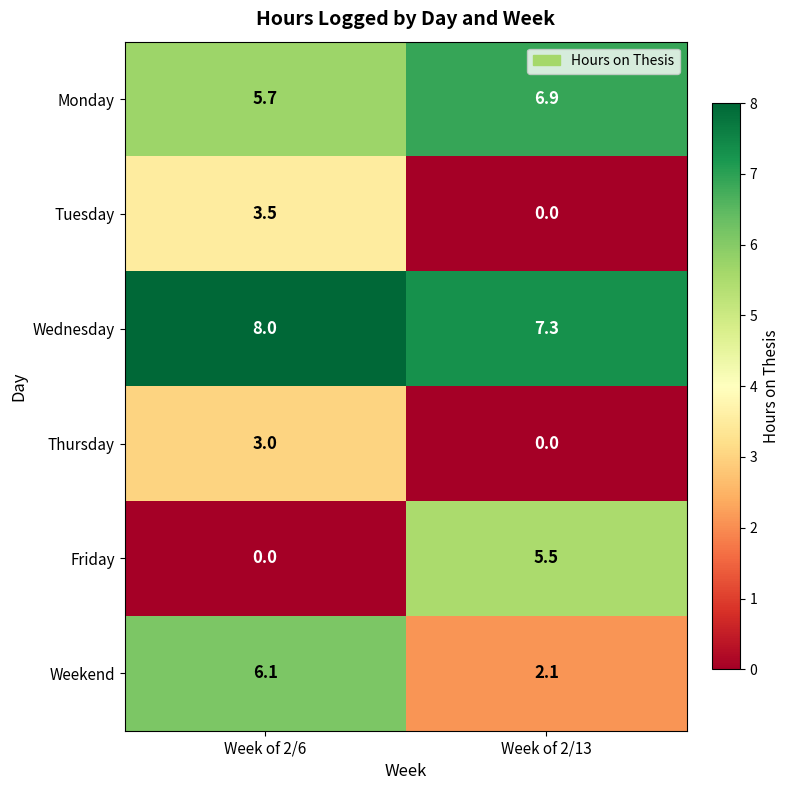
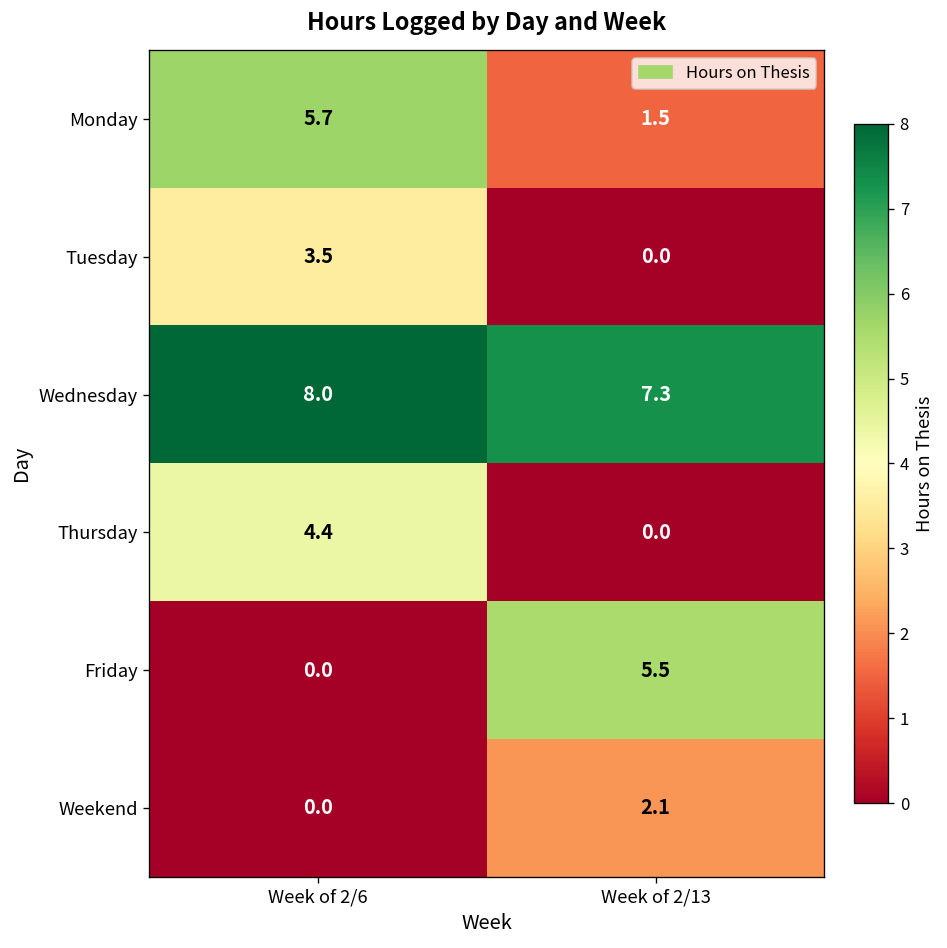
Monday, Week of 2/13: 6.9 -> 1.5
Thursday, Week of 2/6: 3.0 -> 4.4
Weekend, Week of 2/6: 6.1 -> 0.0
